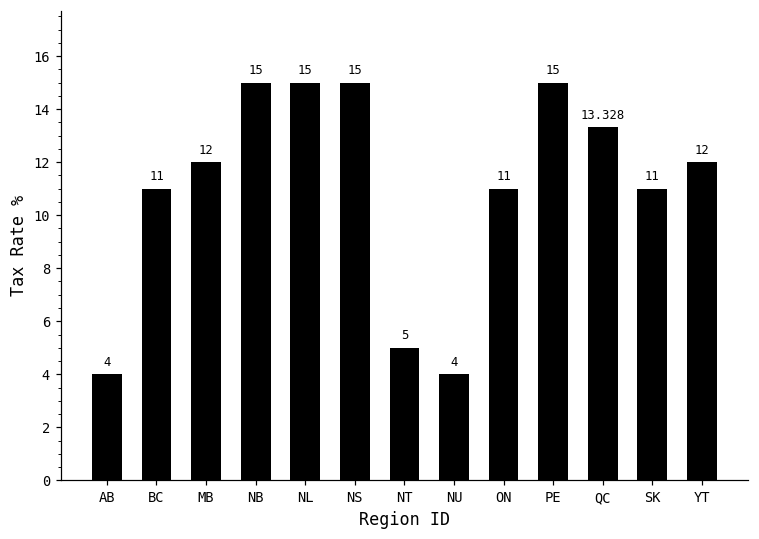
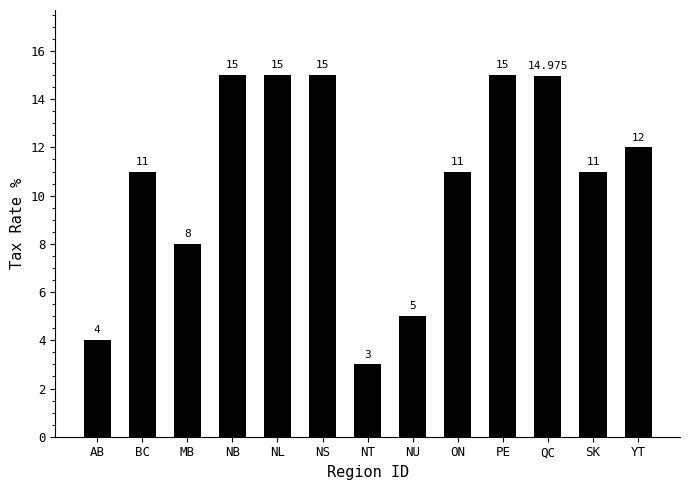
MB: 12 -> 8
NT: 5 -> 3
NU: 4 -> 5
QC: 13.328 -> 14.975
